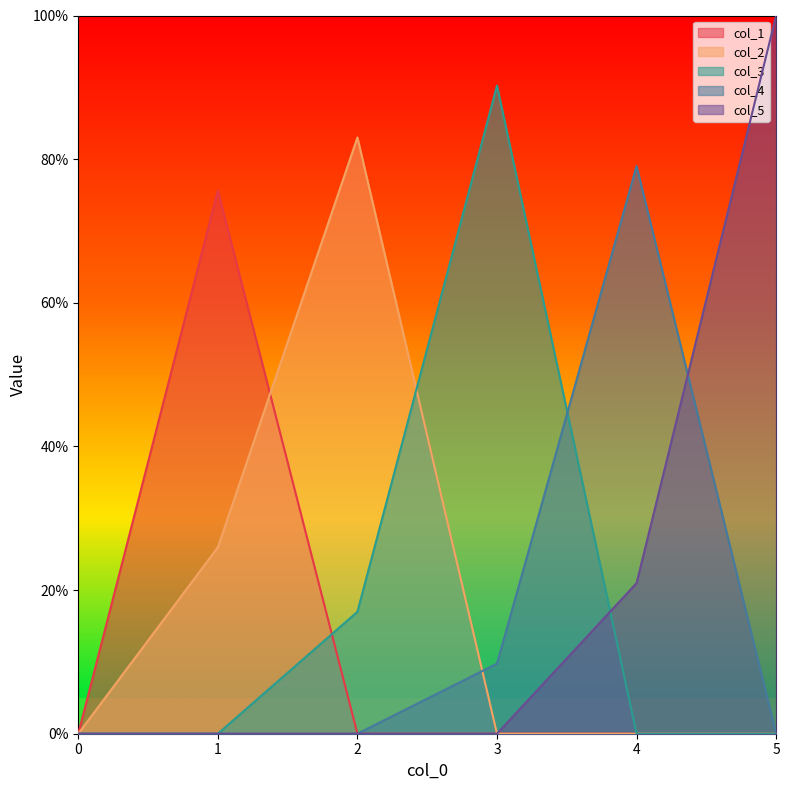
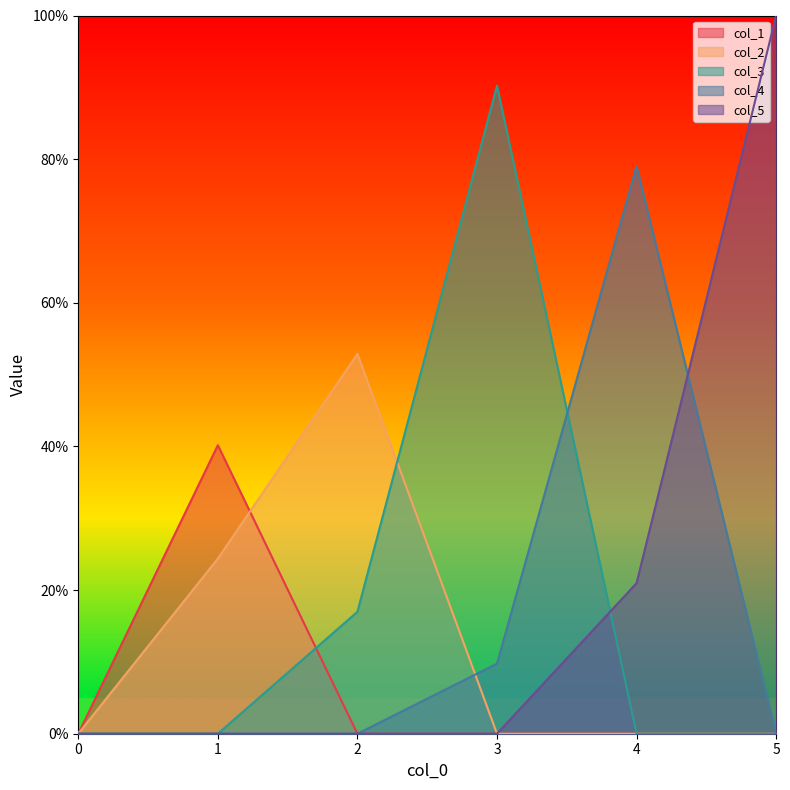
col_1, 1: 76% -> 40%
col_2, 1: 26% -> 24%
col_2, 2: 83% -> 53%
